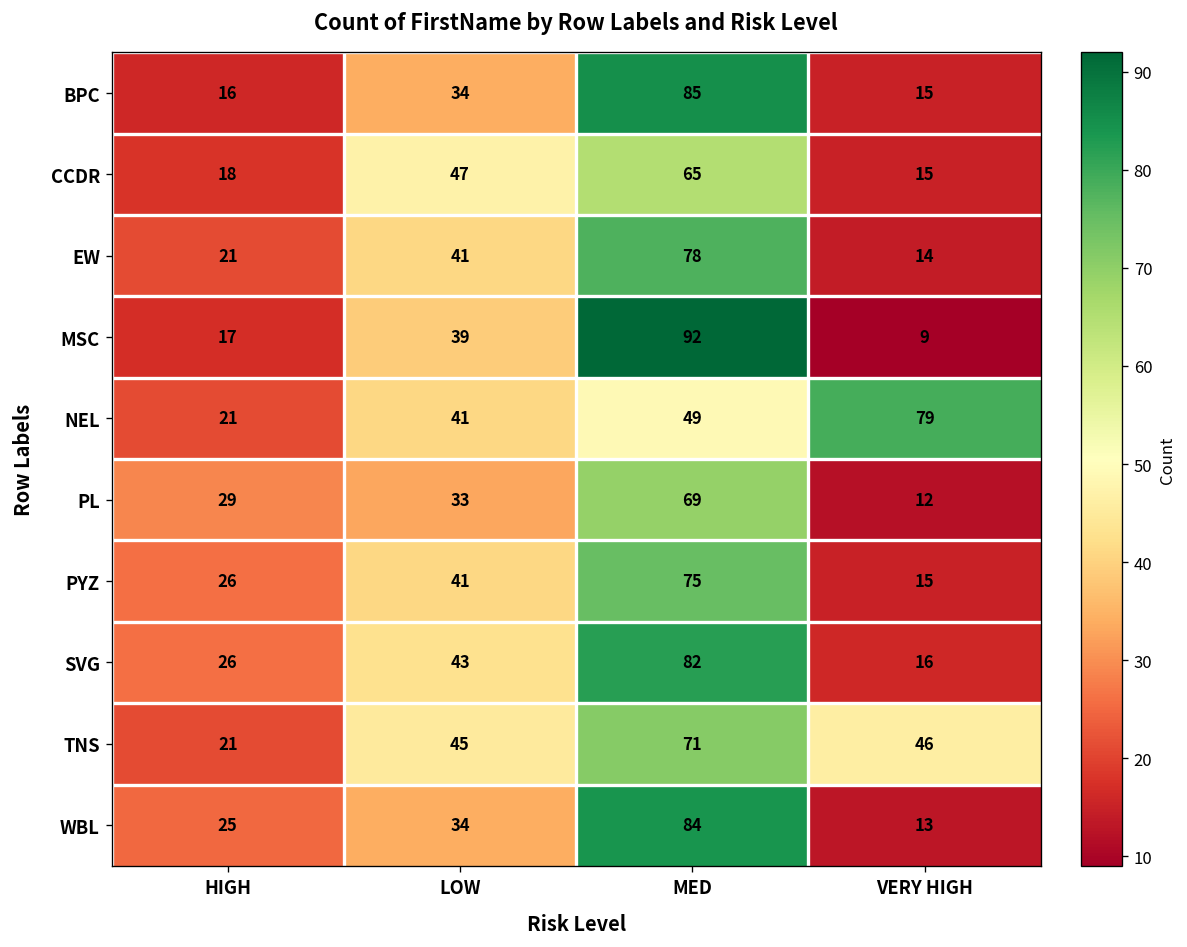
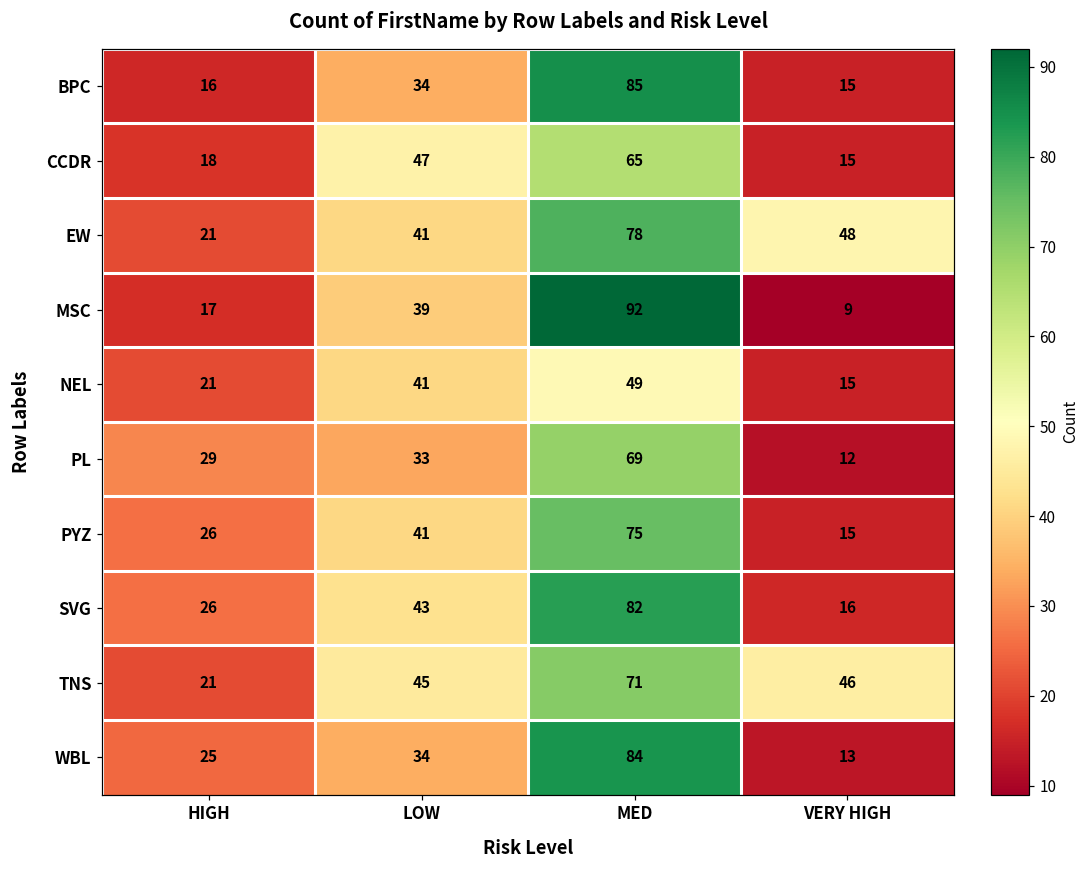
EW, VERY HIGH: 14 -> 48
NEL, VERY HIGH: 79 -> 15
